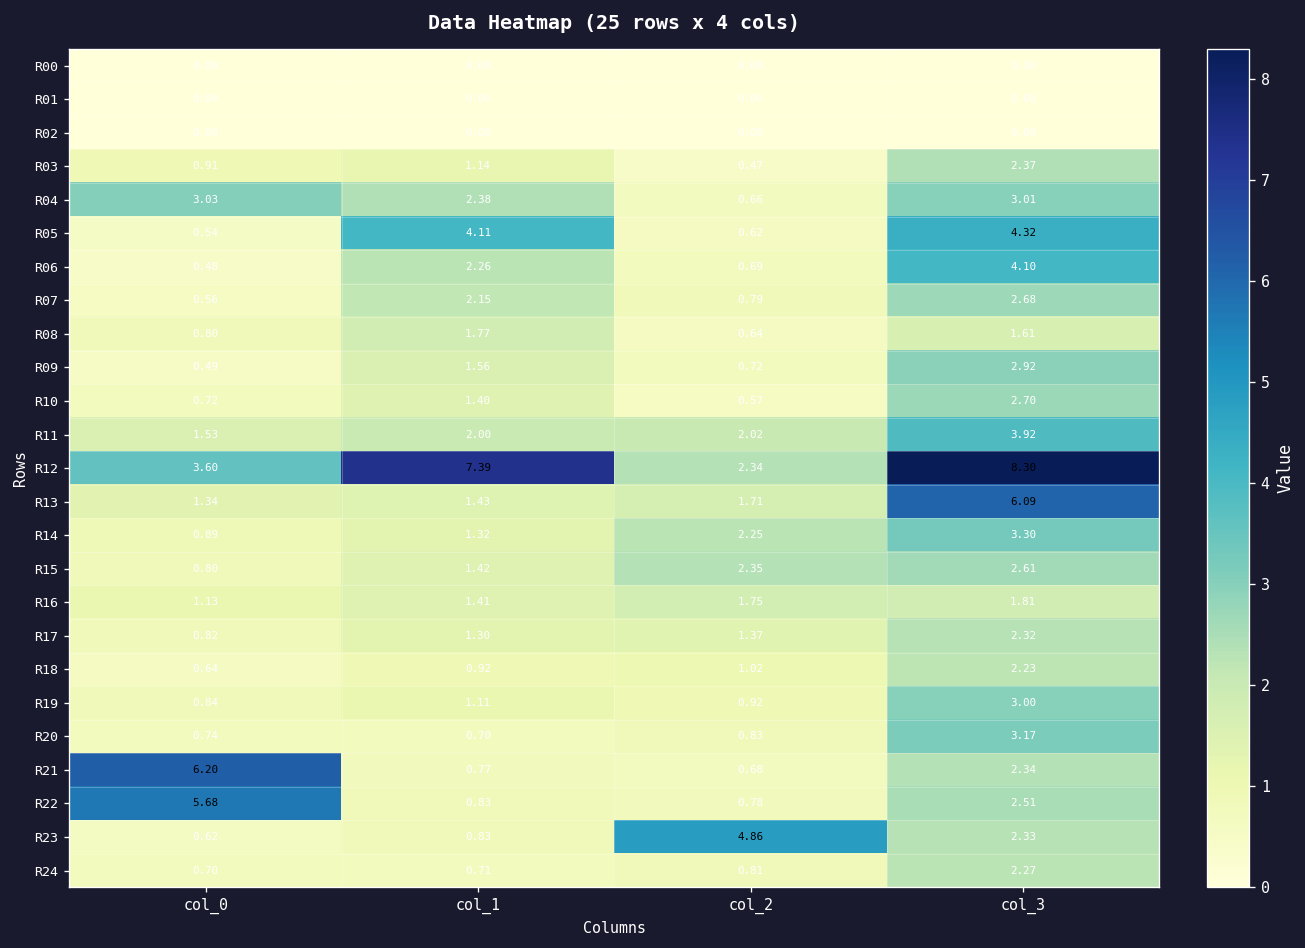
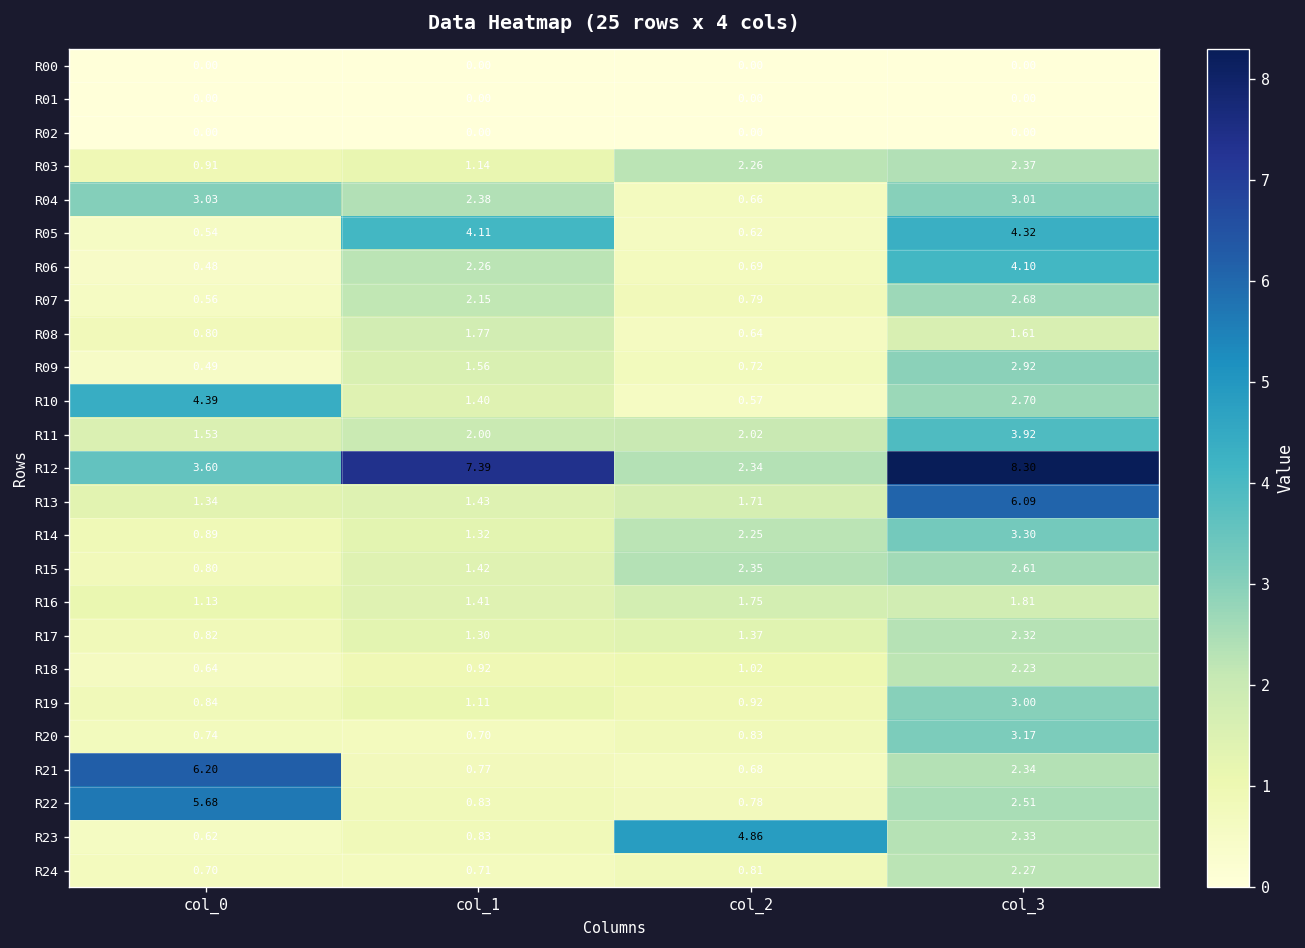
R03, col_2: 0.47 -> 2.26
R10, col_0: 0.72 -> 4.39
